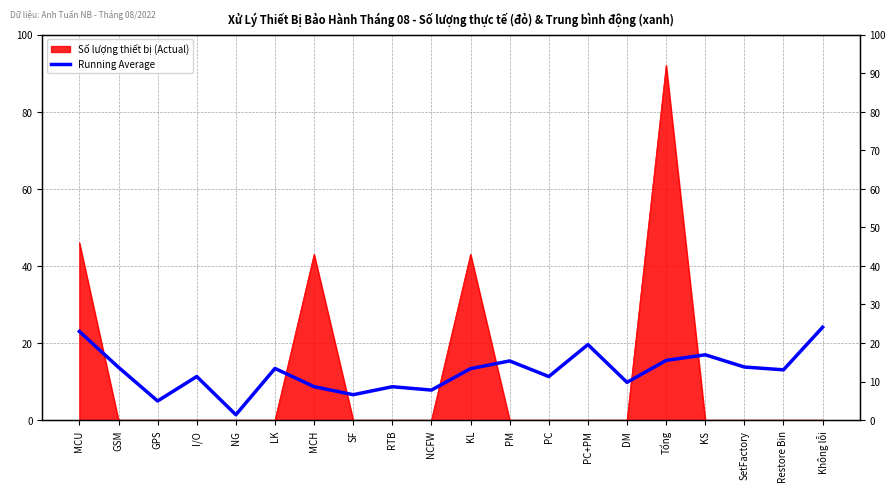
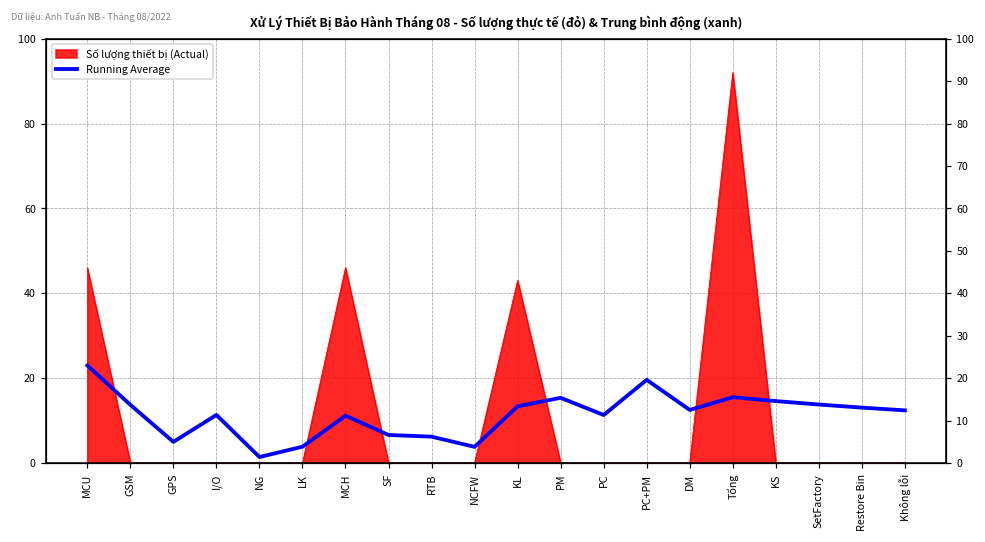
Running Average, LK: 13 -> 4
Số lượng thiết bị (Actual), MCH: 43 -> 46
Running Average, MCH: 9 -> 11
Running Average, RTB: 9 -> 6
Running Average, NCFW: 8 -> 4
Running Average, DM: 10 -> 13
Running Average, KS: 17 -> 15
Running Average, Không lỗi: 24 -> 12
